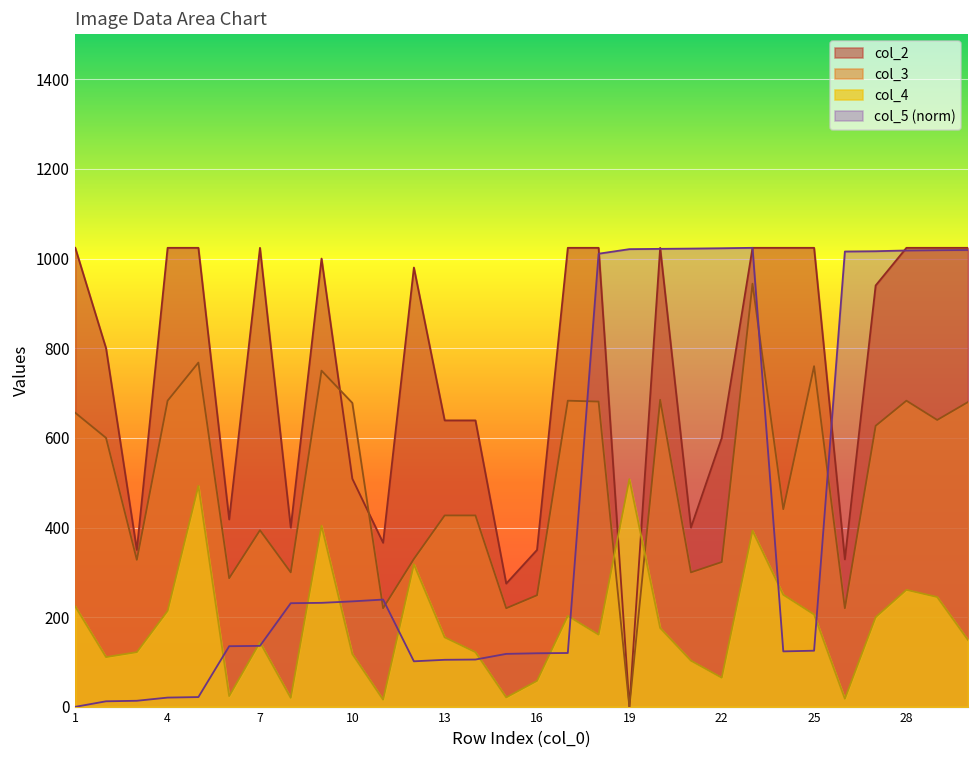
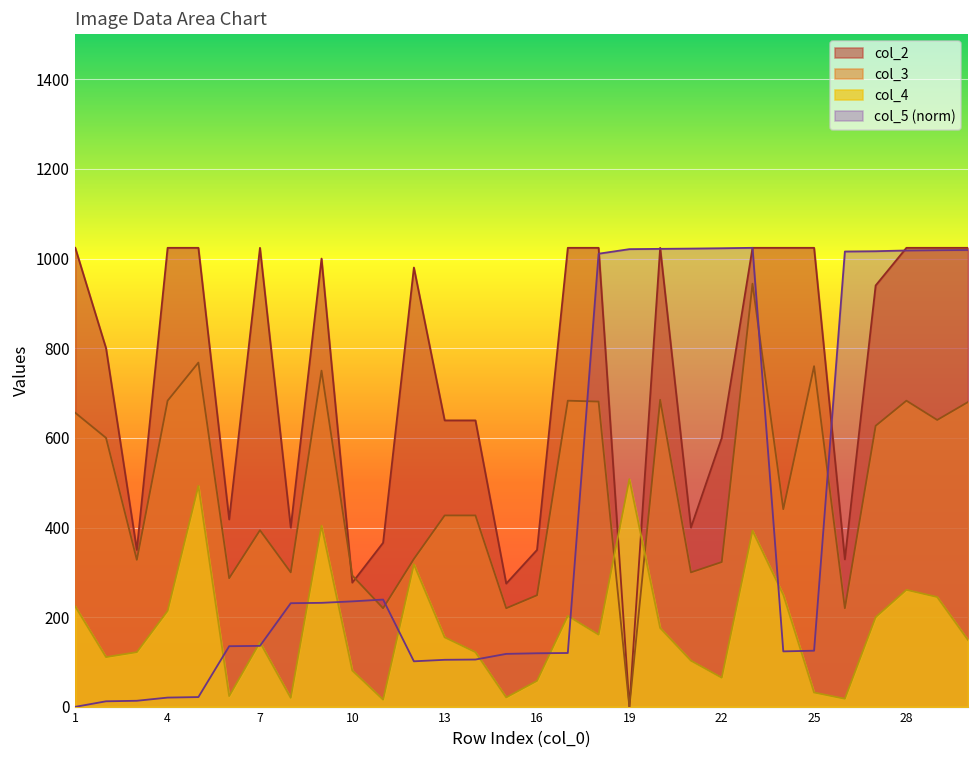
col_2, 10: 510 -> 280
col_3, 10: 680 -> 290
col_4, 10: 120 -> 80
col_4, 25: 210 -> 30
